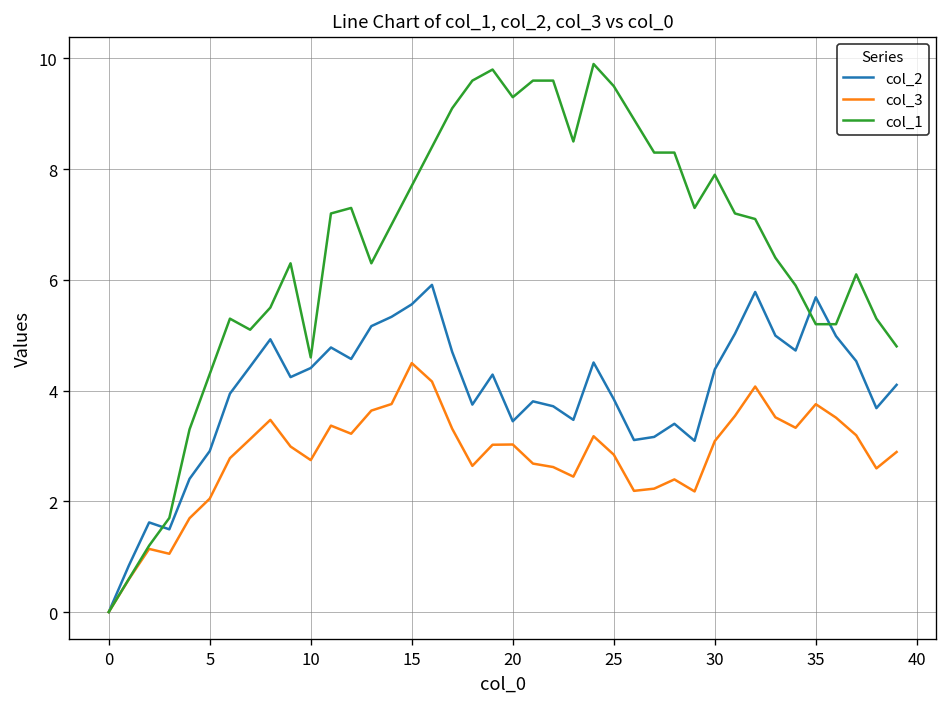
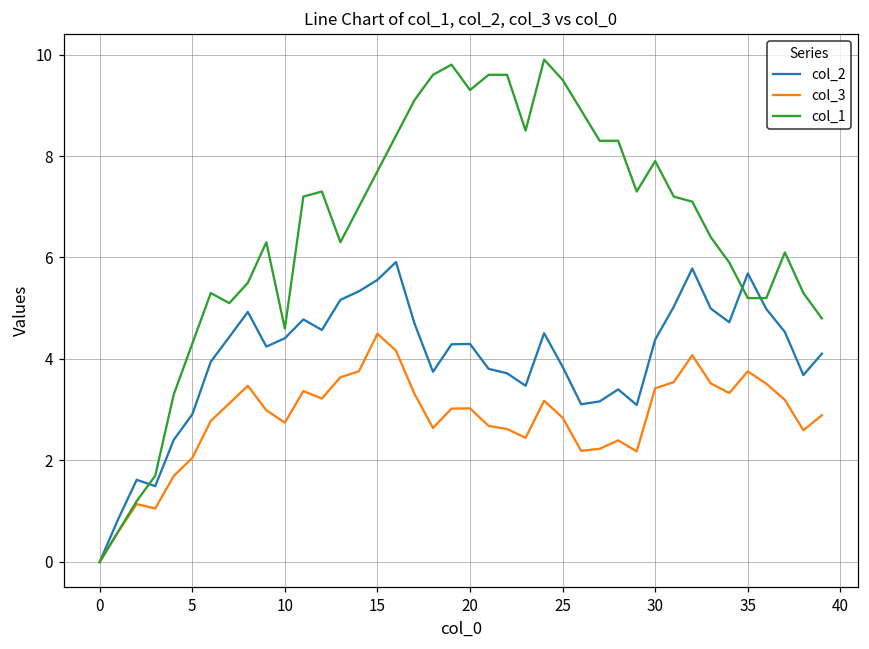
col_2, 20: 3.4 -> 4.3
col_3, 30: 3.1 -> 3.4
